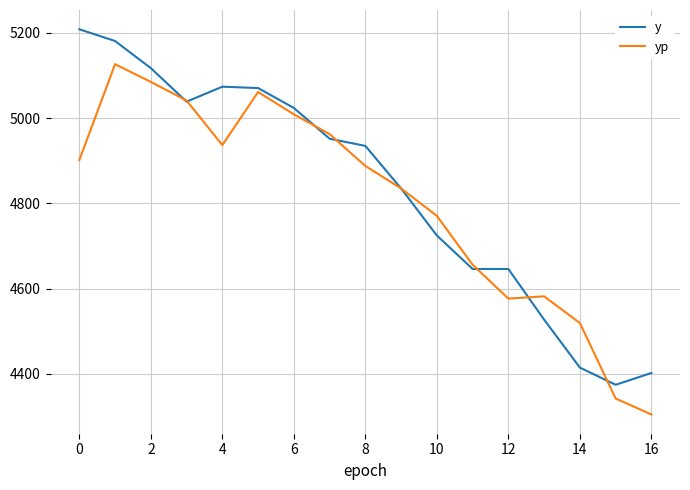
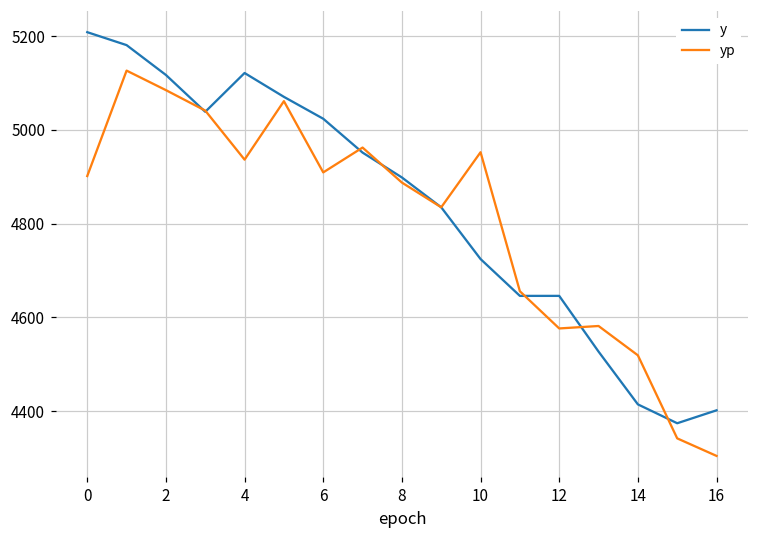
y, 4: 5070 -> 5120
yp, 6: 5010 -> 4910
y, 8: 4930 -> 4900
yp, 10: 4770 -> 4950
